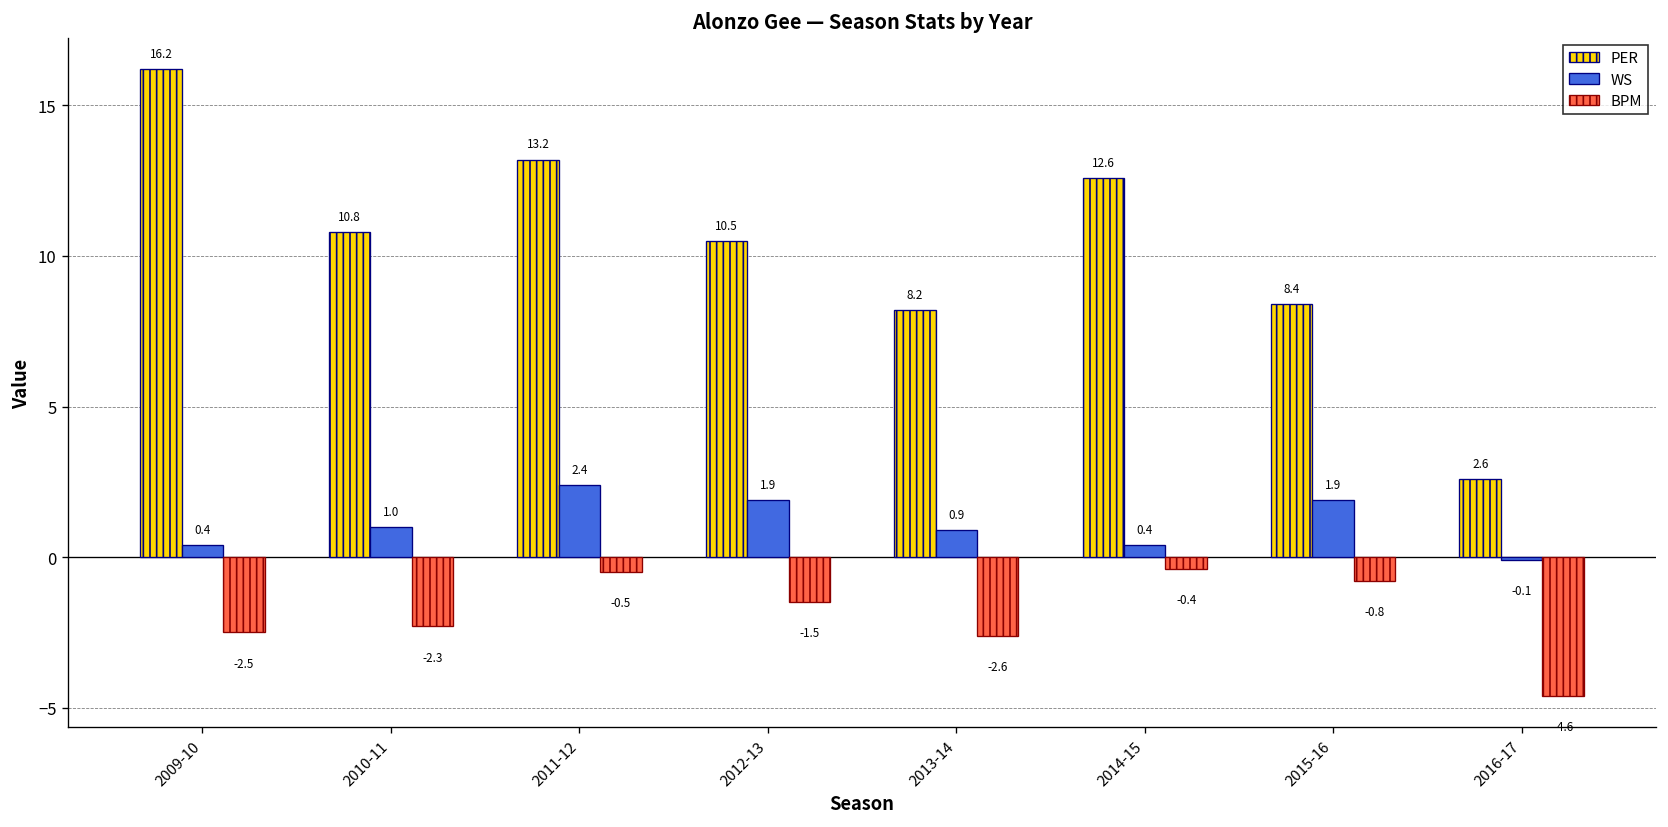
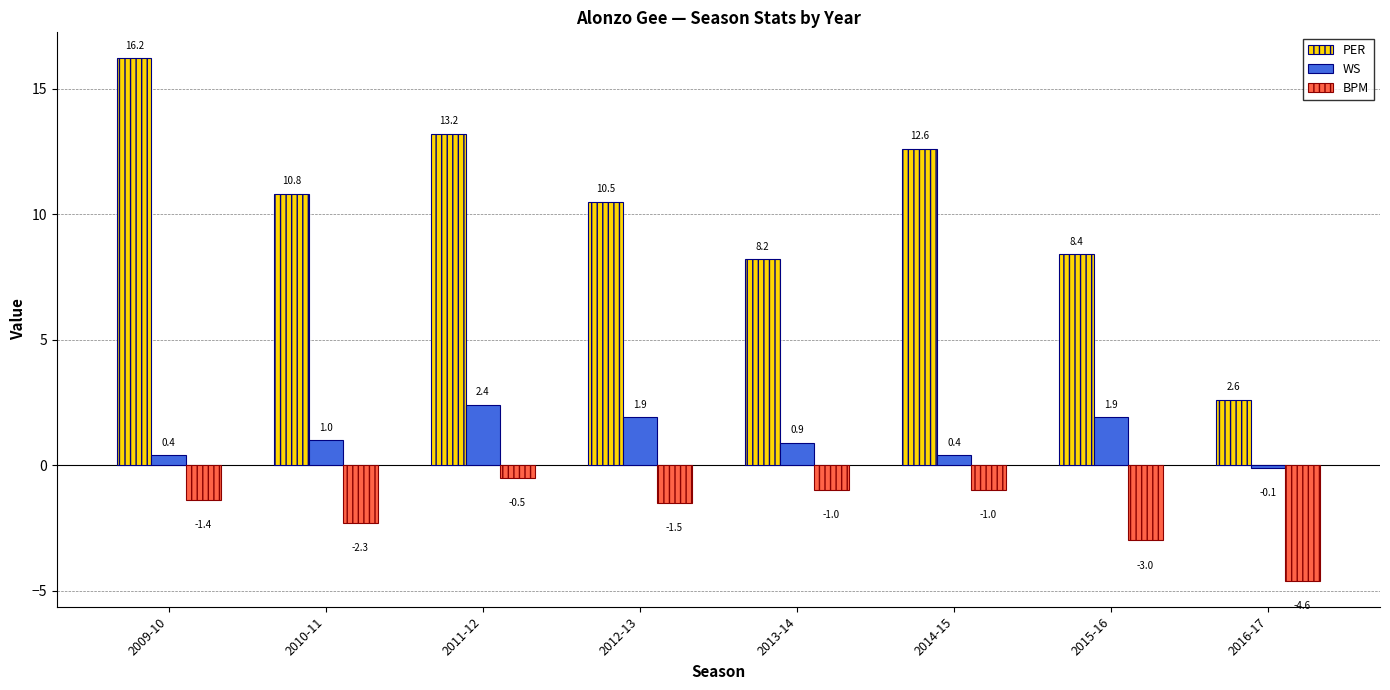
BPM, 2009-10: -2.5 -> -1.4
BPM, 2013-14: -2.6 -> -1.0
BPM, 2014-15: -0.4 -> -1.0
BPM, 2015-16: -0.8 -> -3.0
